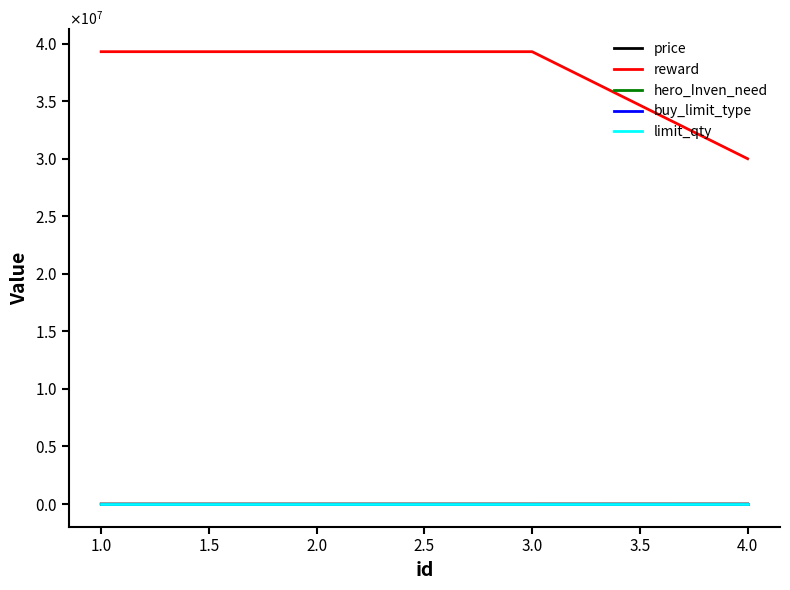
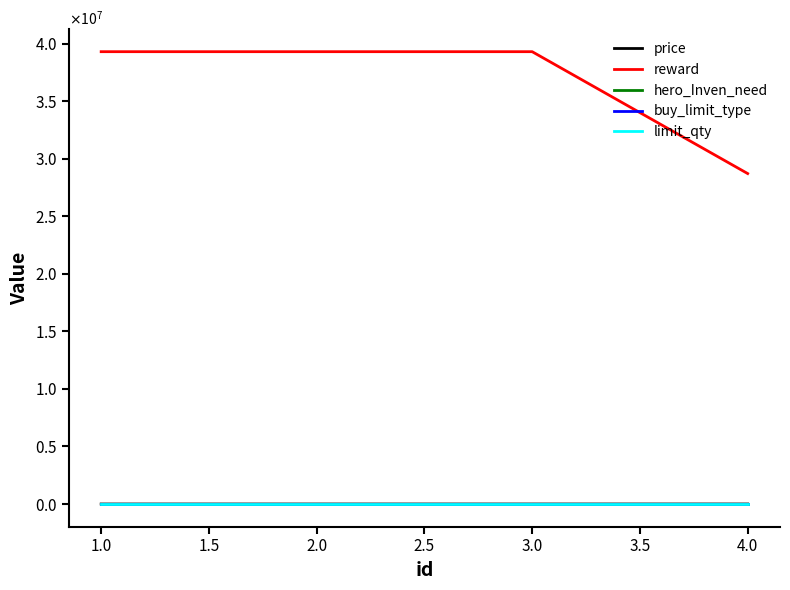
reward, 4.0: 30000000 -> 28700000
